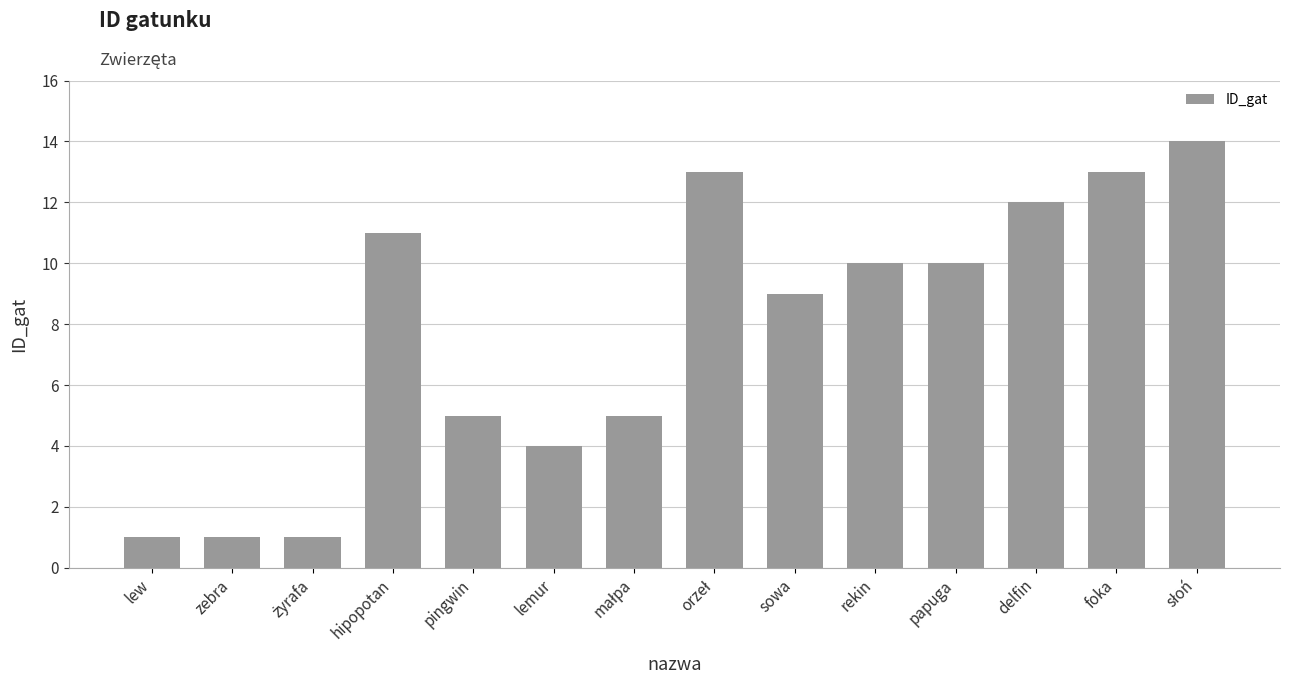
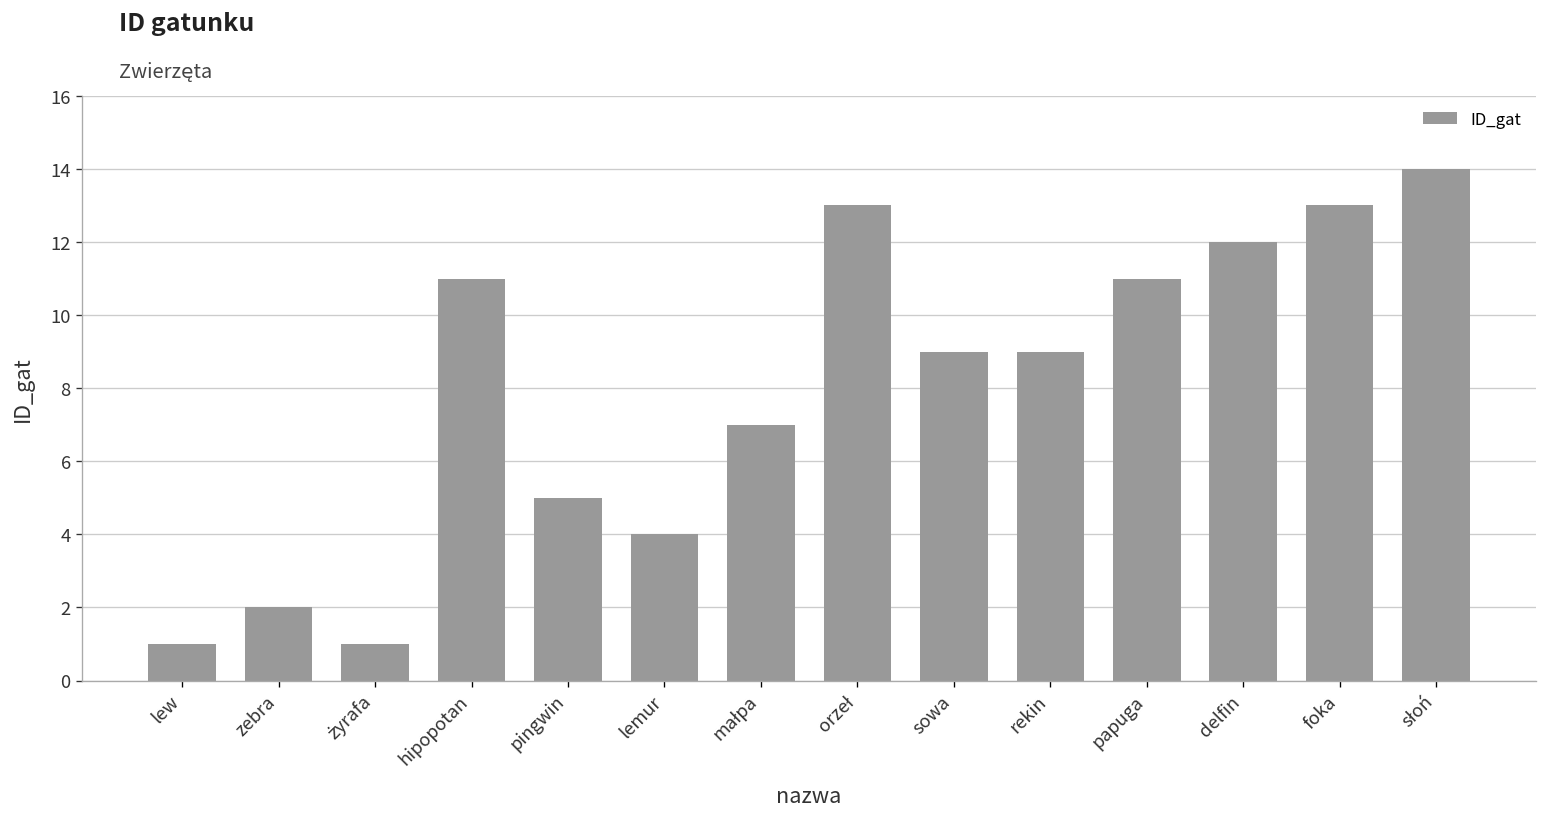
zebra: 1 -> 2
małpa: 5 -> 7
rekin: 10 -> 9
papuga: 10 -> 11
